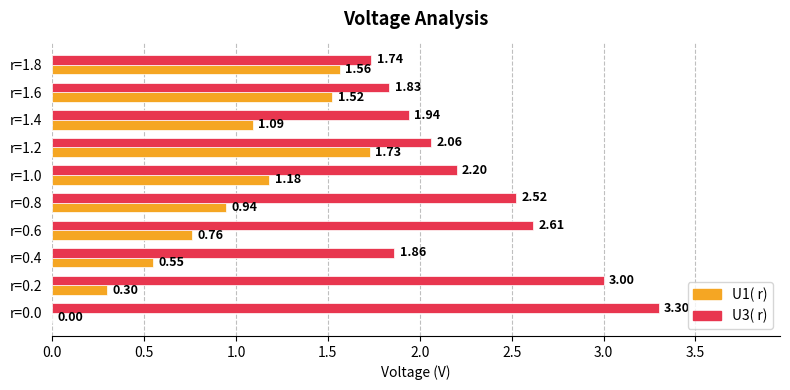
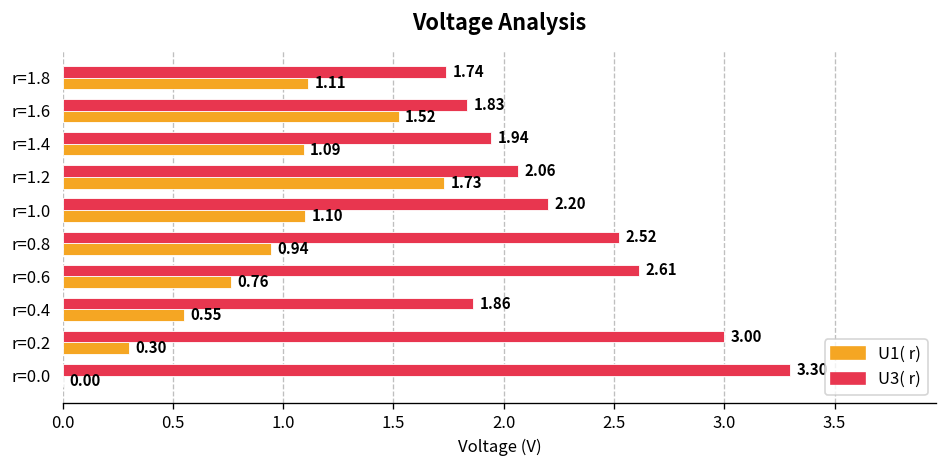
U1( r), r=1.8: 1.56 -> 1.11
U1( r), r=1.0: 1.18 -> 1.10
